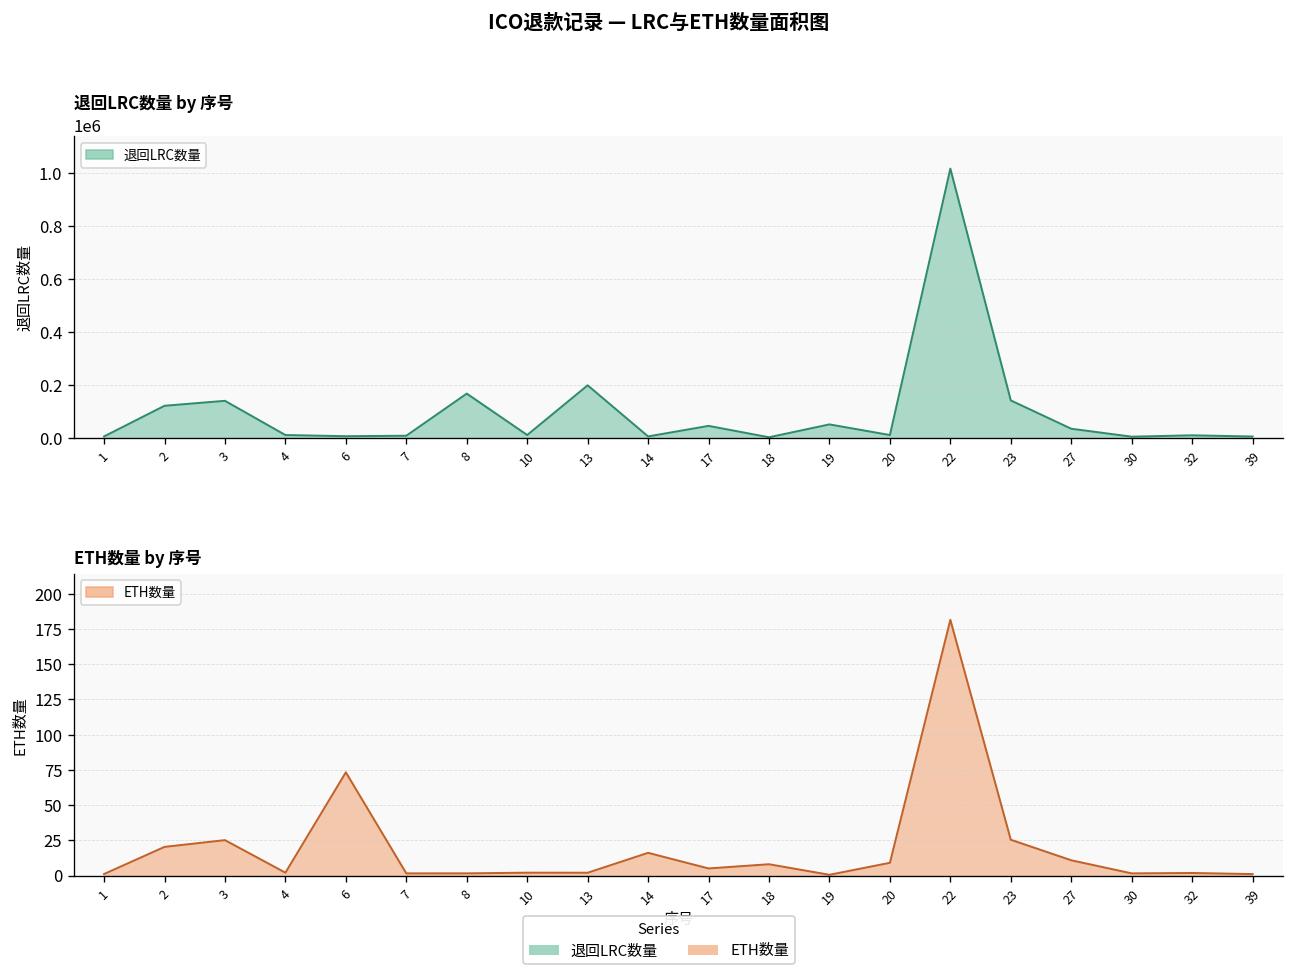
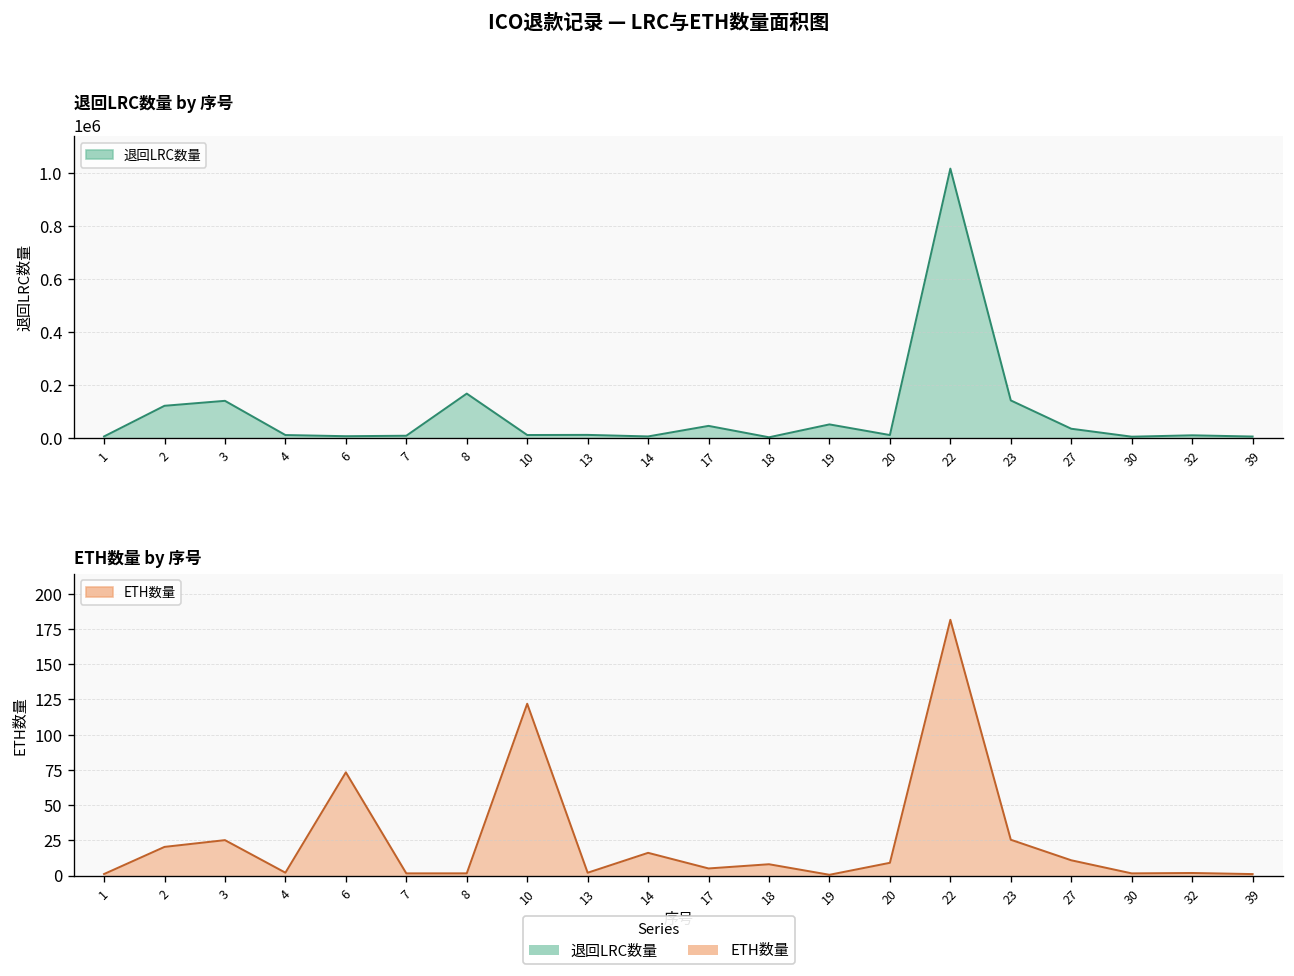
退回LRC数量 by 序号, 13: 200000 -> 10000
ETH数量 by 序号, 10: 2 -> 122
